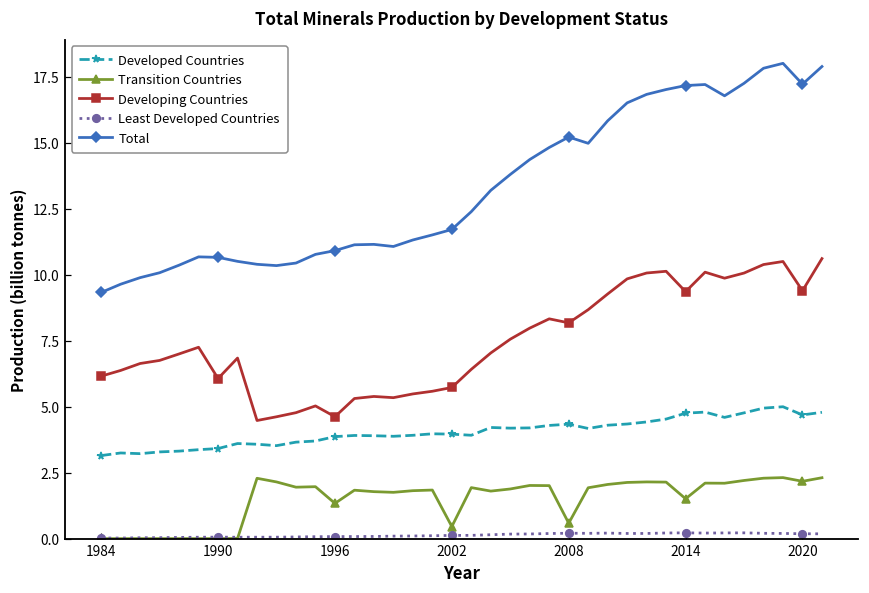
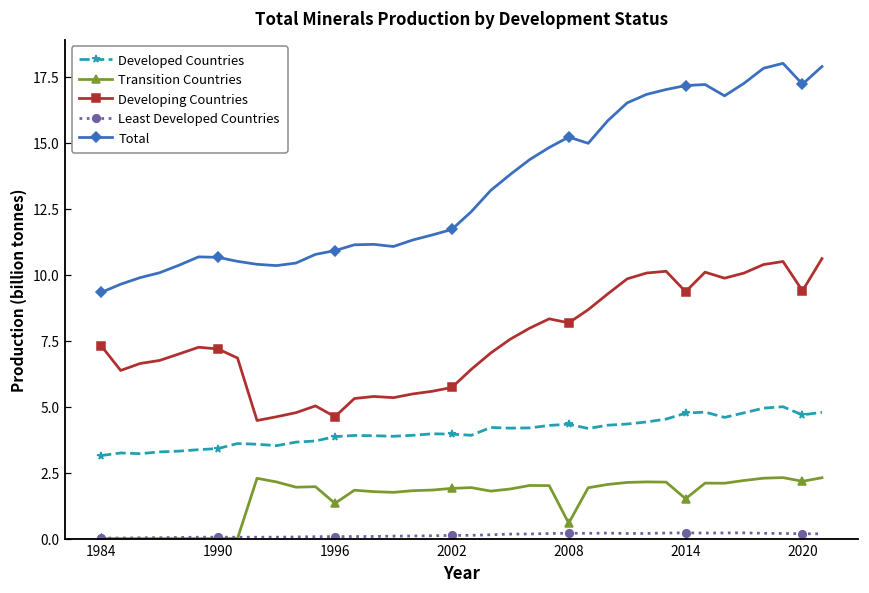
Developing Countries, 1984: 6.2 -> 7.3
Developing Countries, 1990: 6.1 -> 7.2
Transition Countries, 2002: 0.5 -> 1.9
